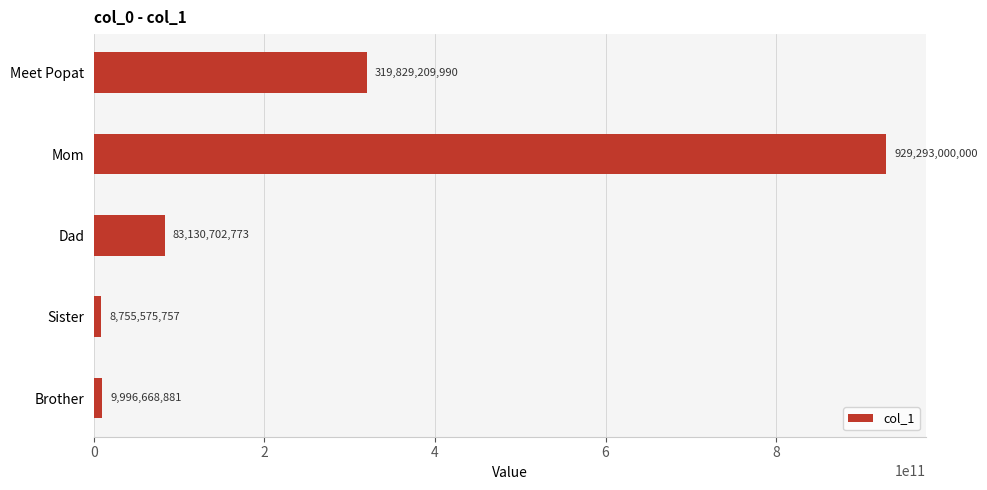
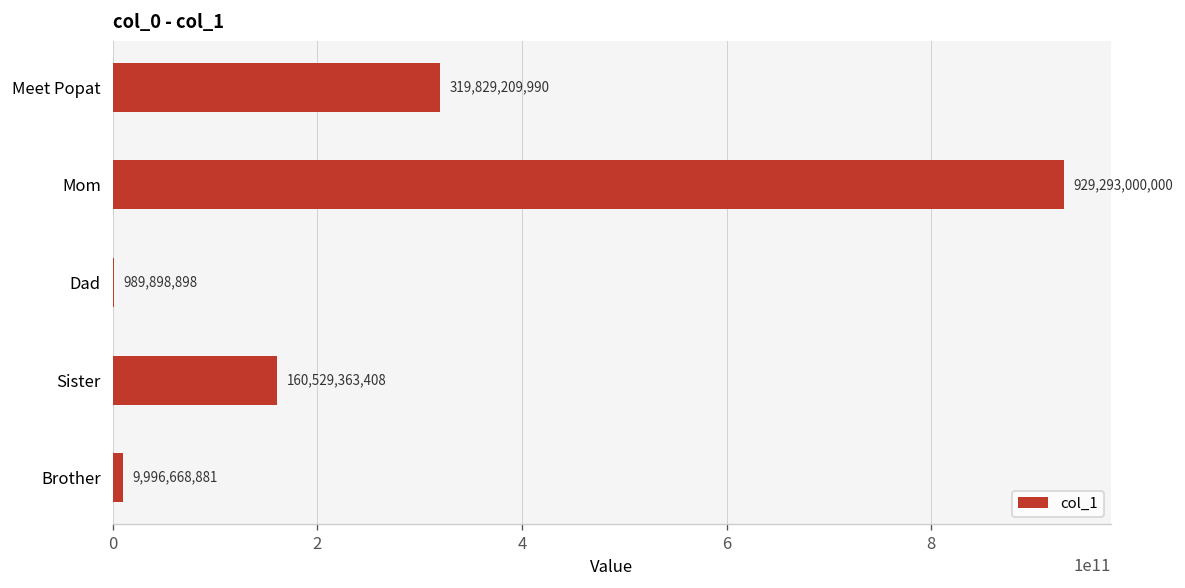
Dad: 83,130,702,773 -> 989,898,898
Sister: 8,755,575,757 -> 160,529,363,408
